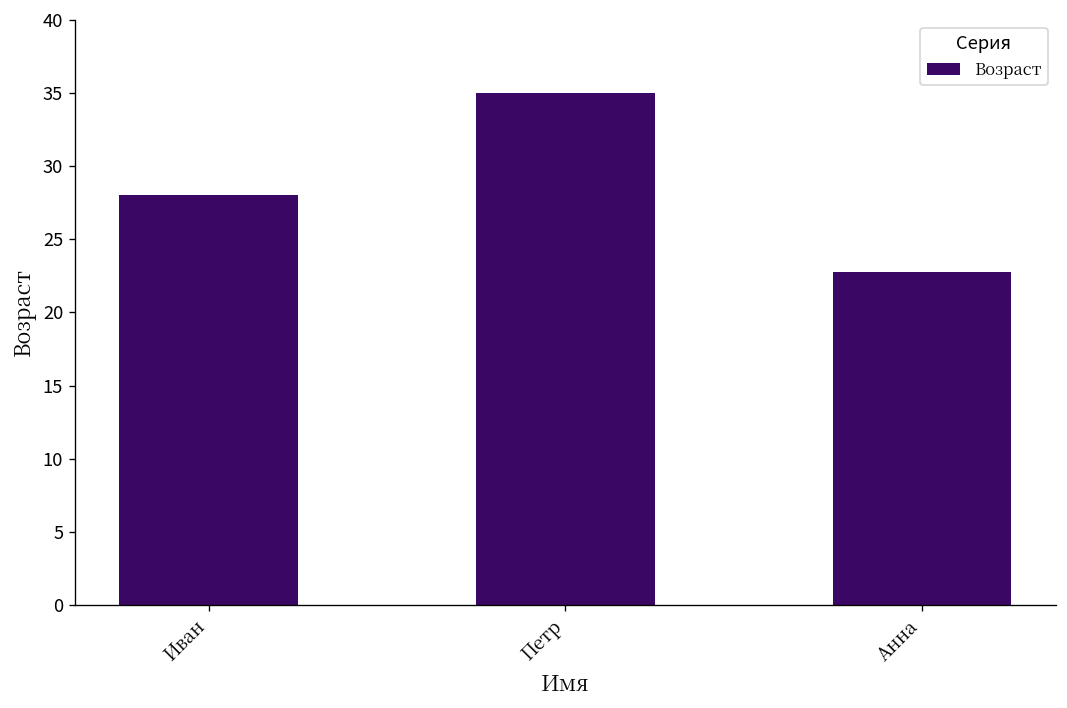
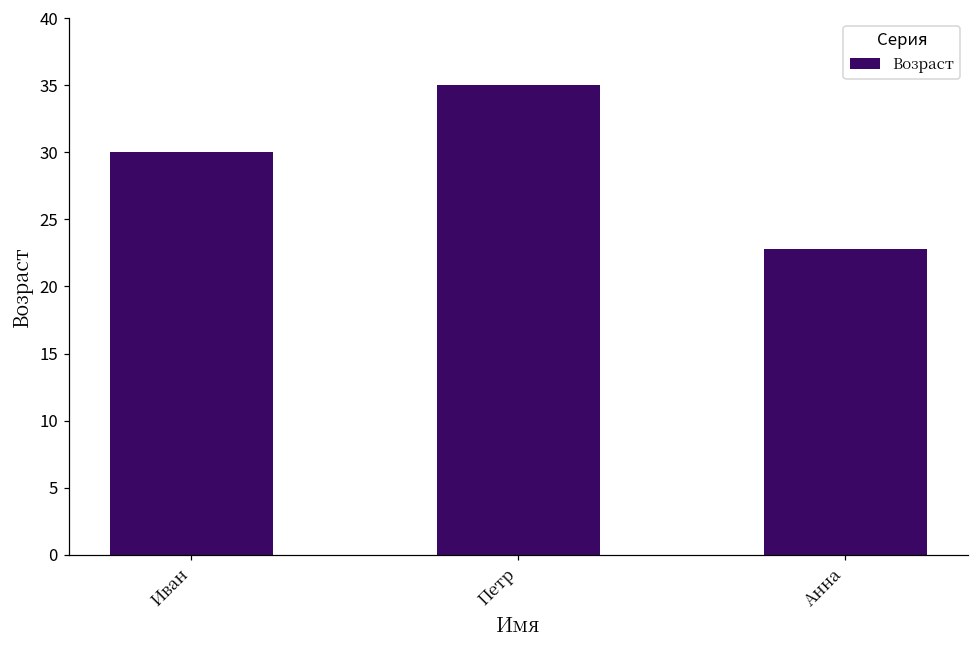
Иван: 28 -> 30
